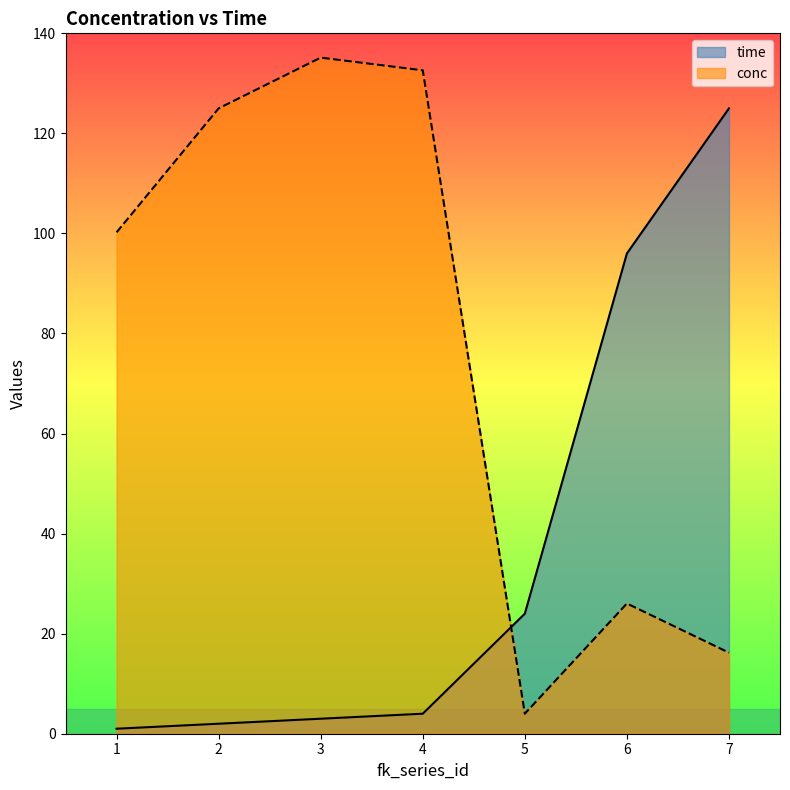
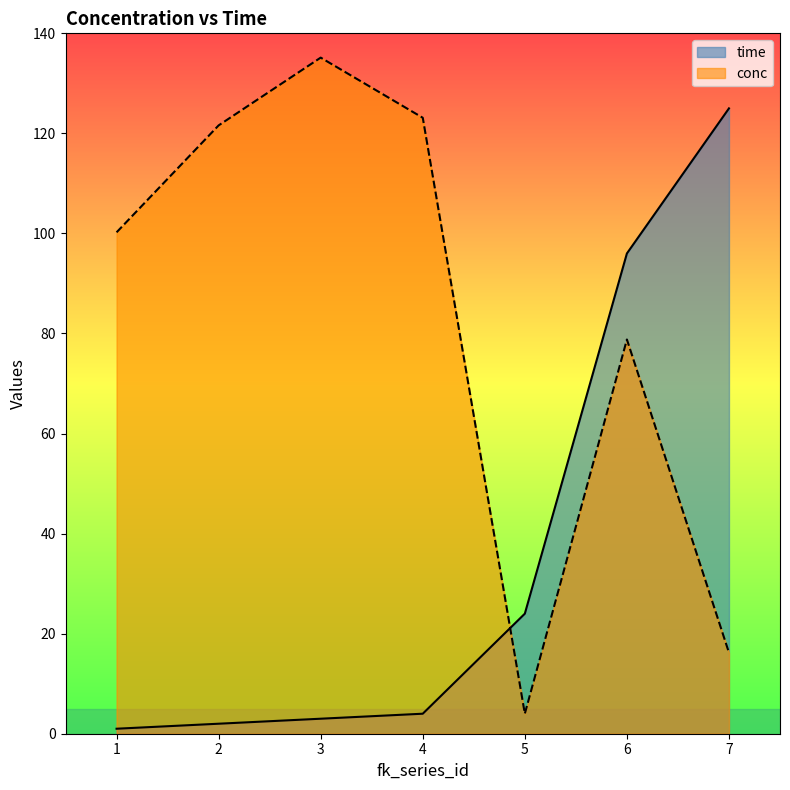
conc, 2: 125 -> 122
conc, 4: 133 -> 123
conc, 6: 26 -> 79
